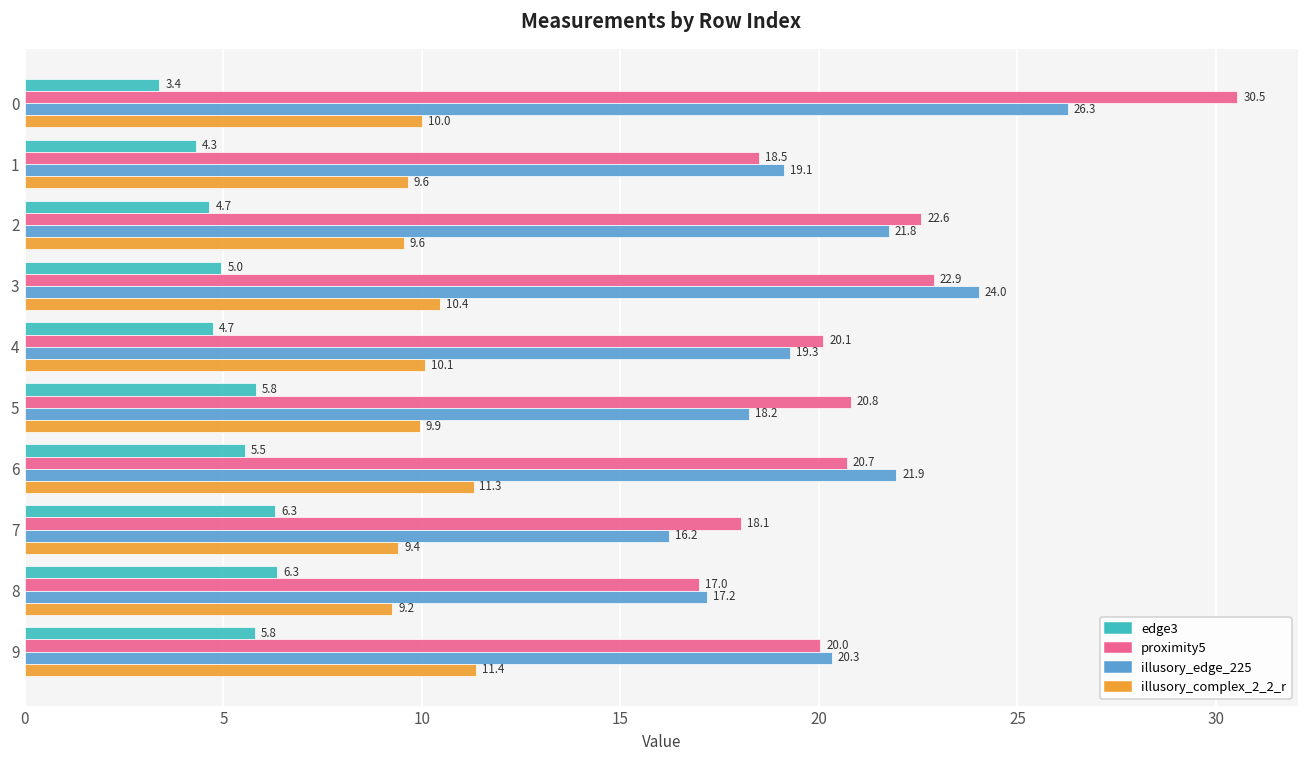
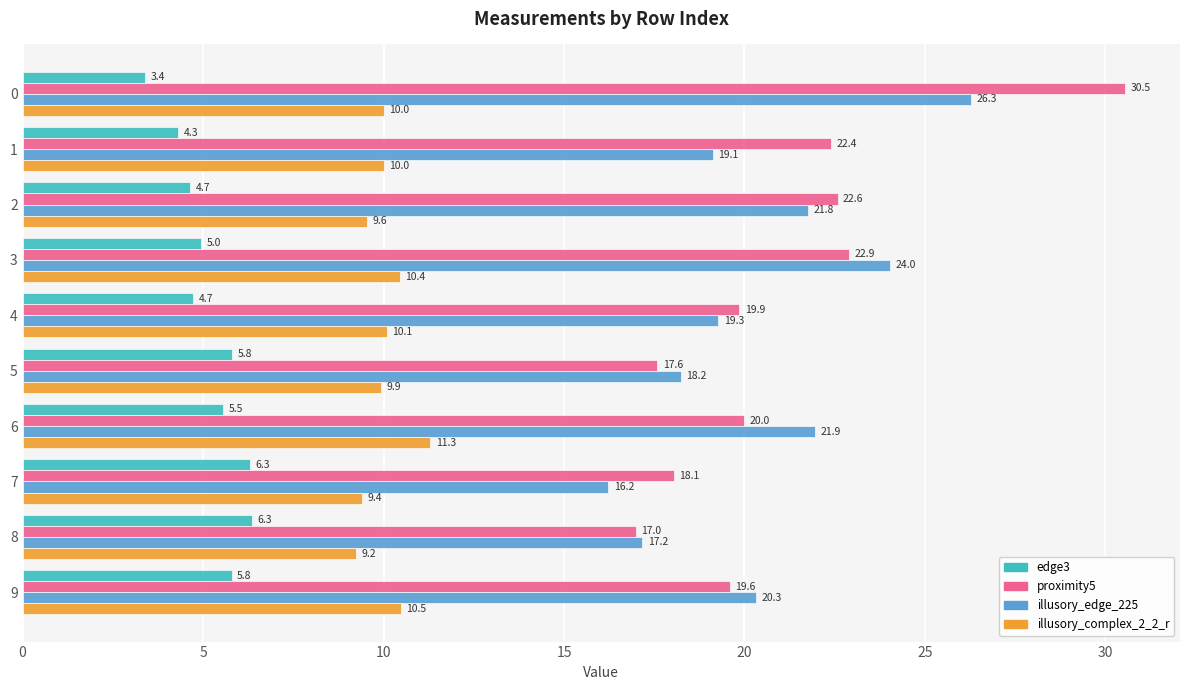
proximity5, 1: 18.5 -> 22.4
illusory_complex_2_2_r, 1: 9.6 -> 10.0
proximity5, 4: 20.1 -> 19.9
proximity5, 5: 20.8 -> 17.6
proximity5, 6: 20.7 -> 20.0
proximity5, 9: 20.0 -> 19.6
illusory_complex_2_2_r, 9: 11.4 -> 10.5
